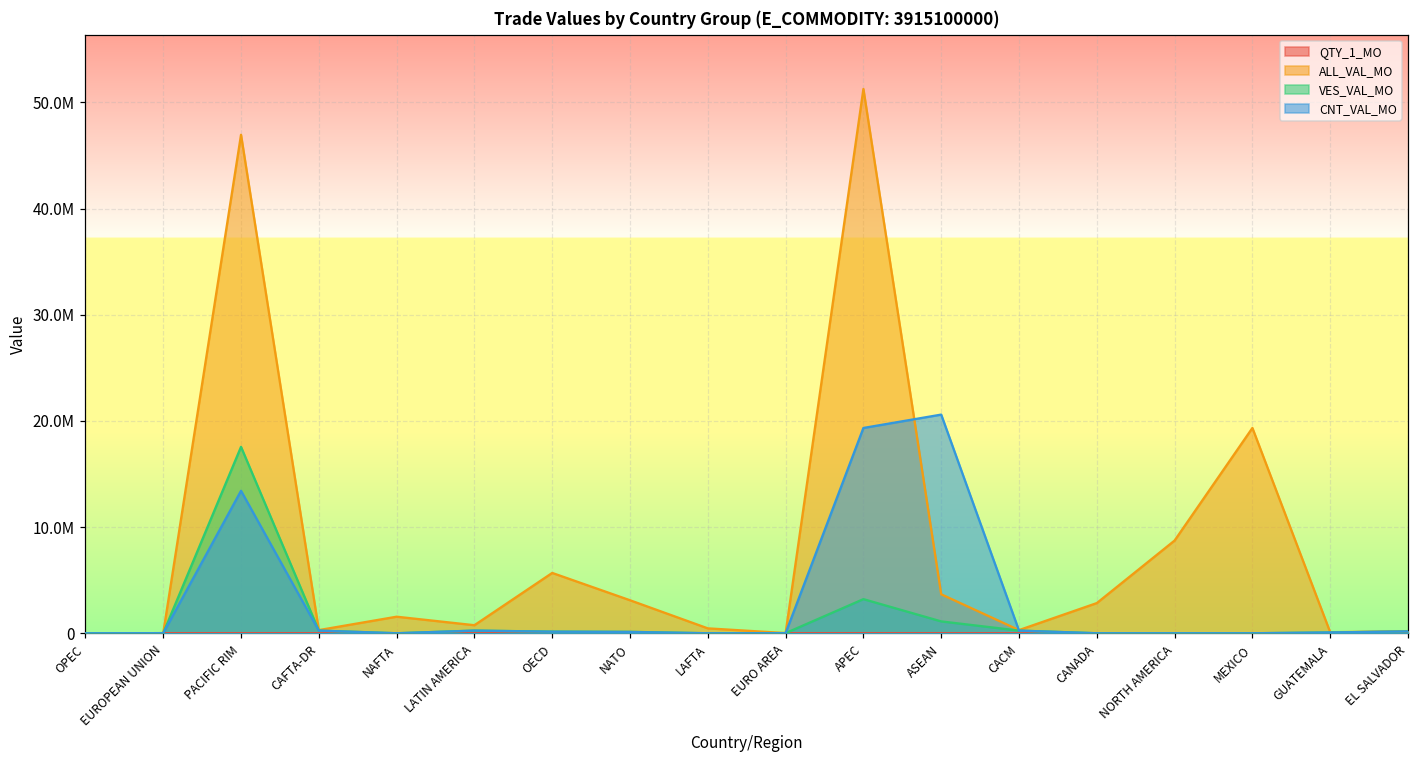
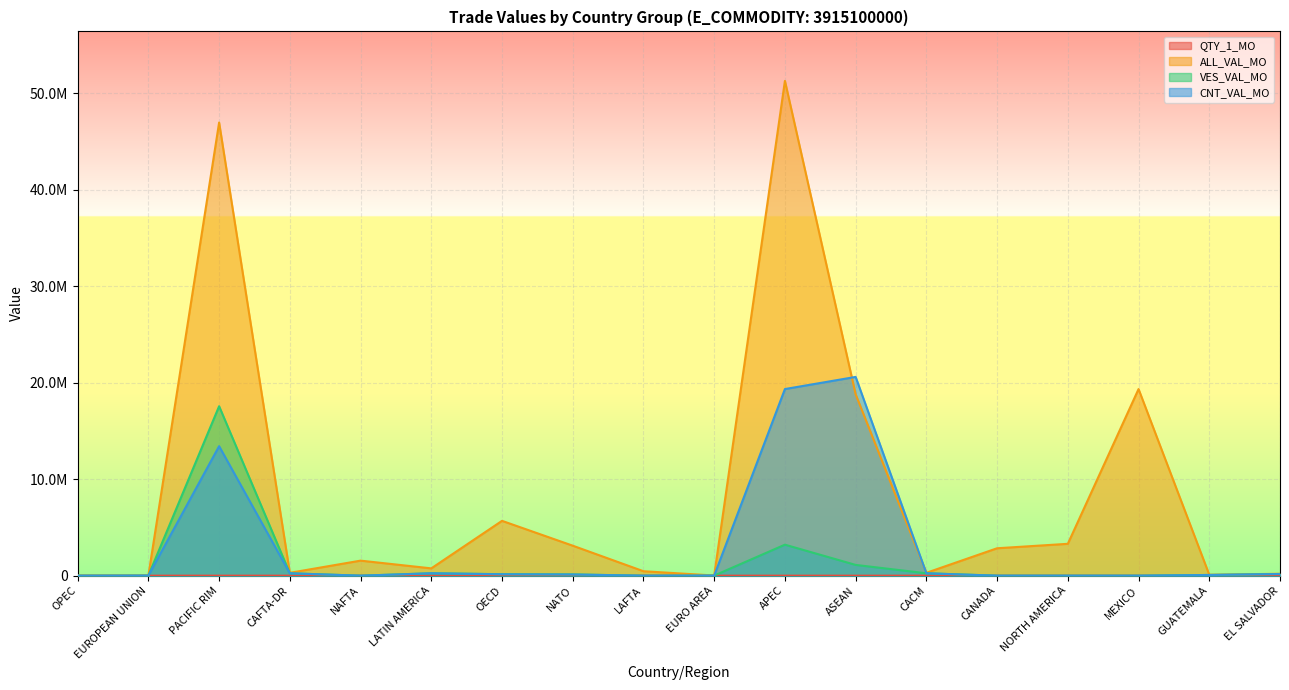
ALL_VAL_MO, ASEAN: 4000000 -> 19000000
ALL_VAL_MO, NORTH AMERICA: 9000000 -> 3000000
